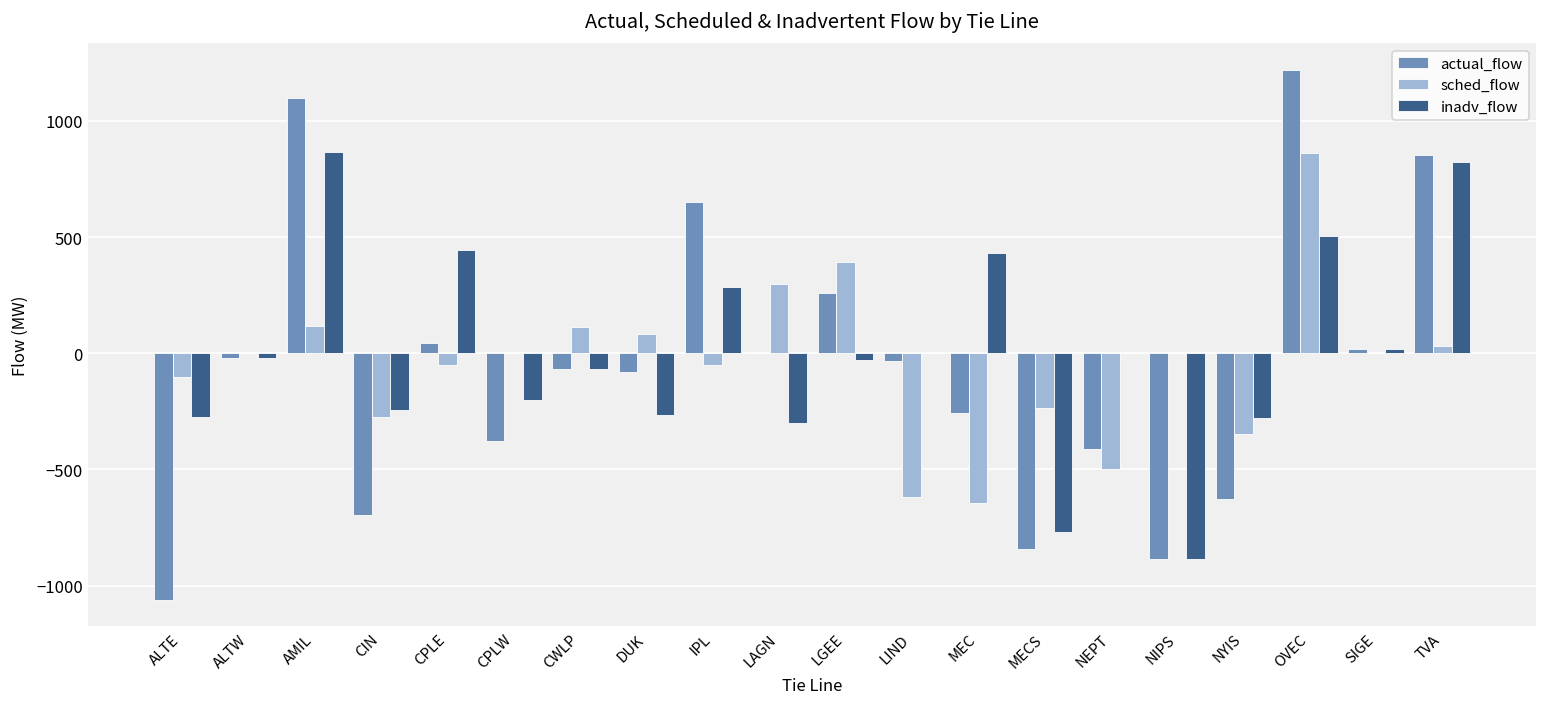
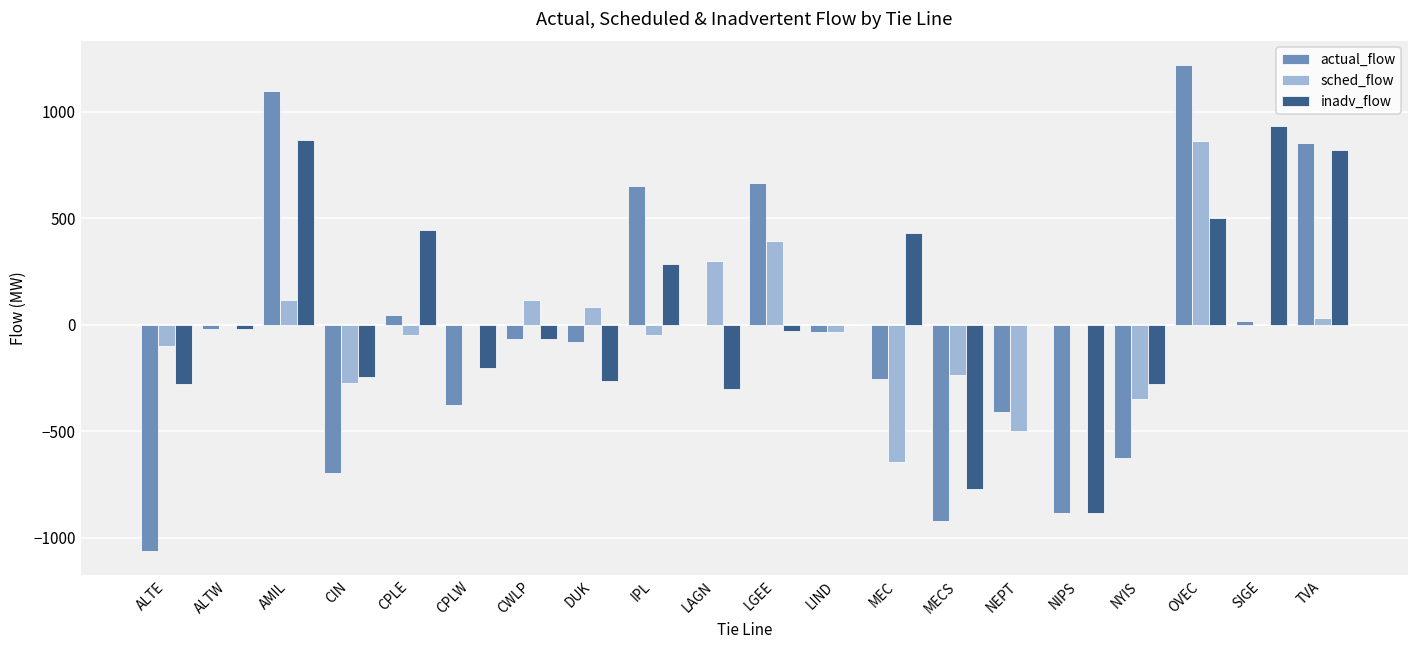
actual_flow, LGEE: 260 -> 670
sched_flow, LIND: -620 -> -40
actual_flow, MECS: -840 -> -920
inadv_flow, SIGE: 20 -> 930
